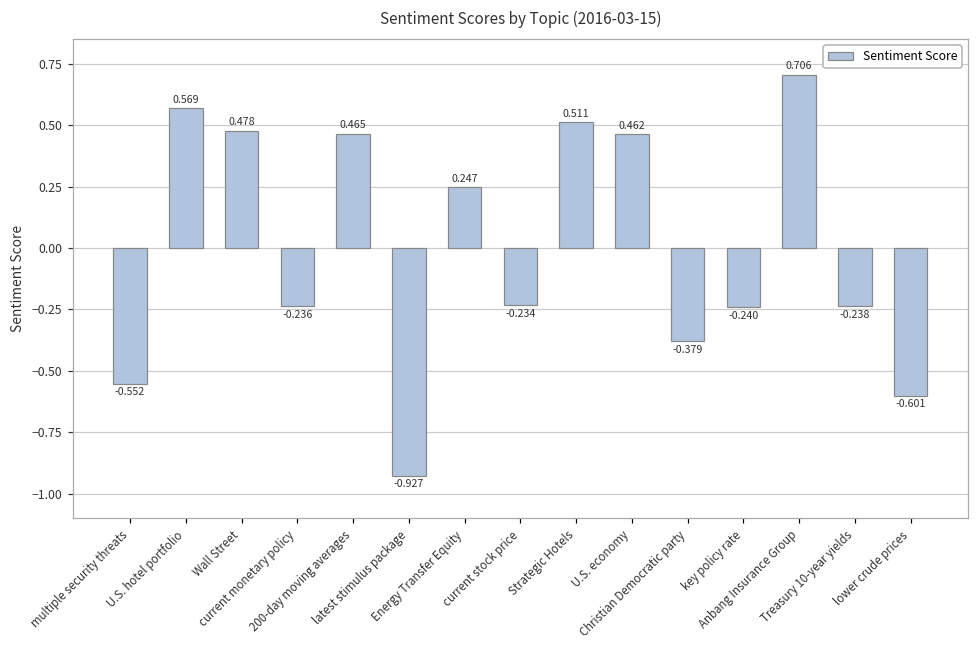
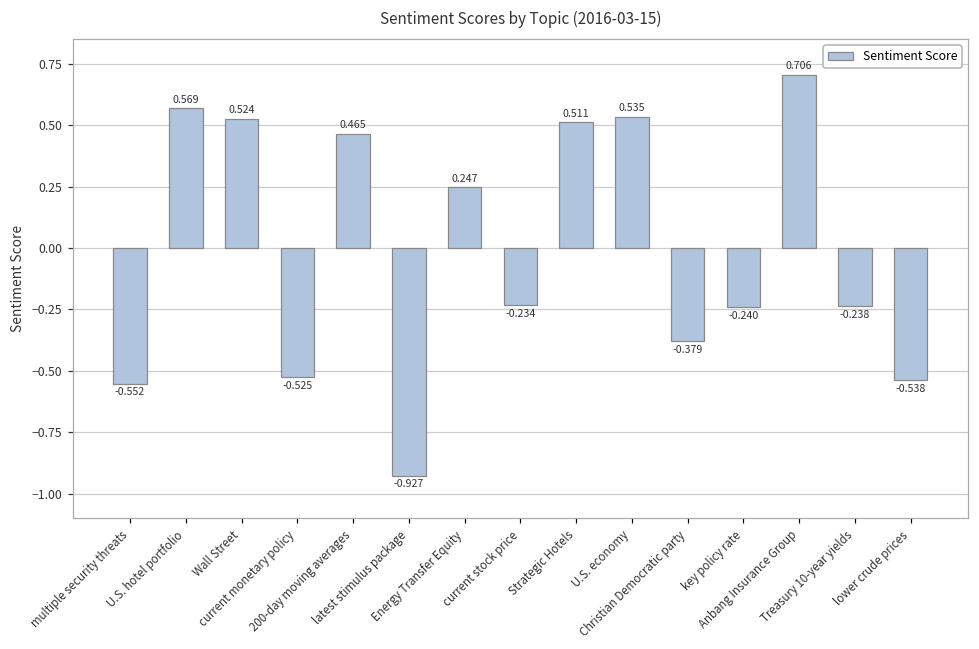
Wall Street: 0.478 -> 0.524
current monetary policy: -0.236 -> -0.525
U.S. economy: 0.462 -> 0.535
lower crude prices: -0.601 -> -0.538
